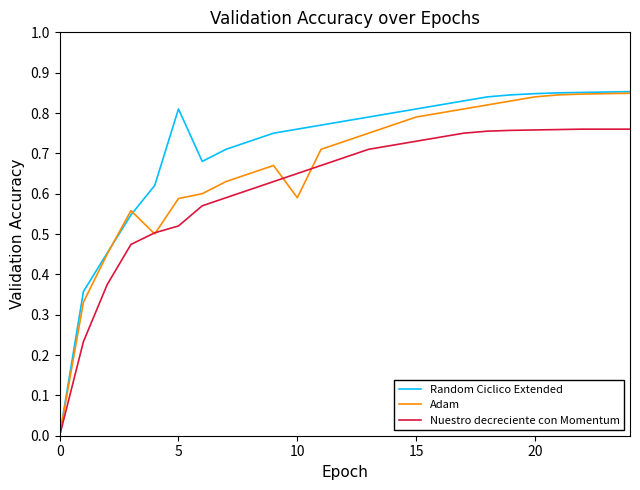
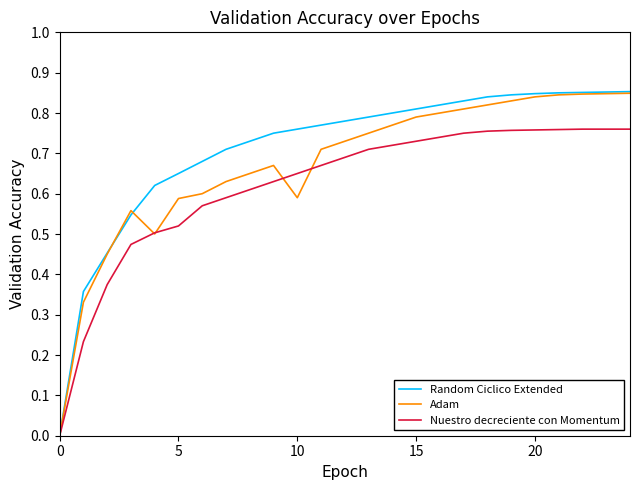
Random Ciclico Extended, 5: 0.81 -> 0.65
